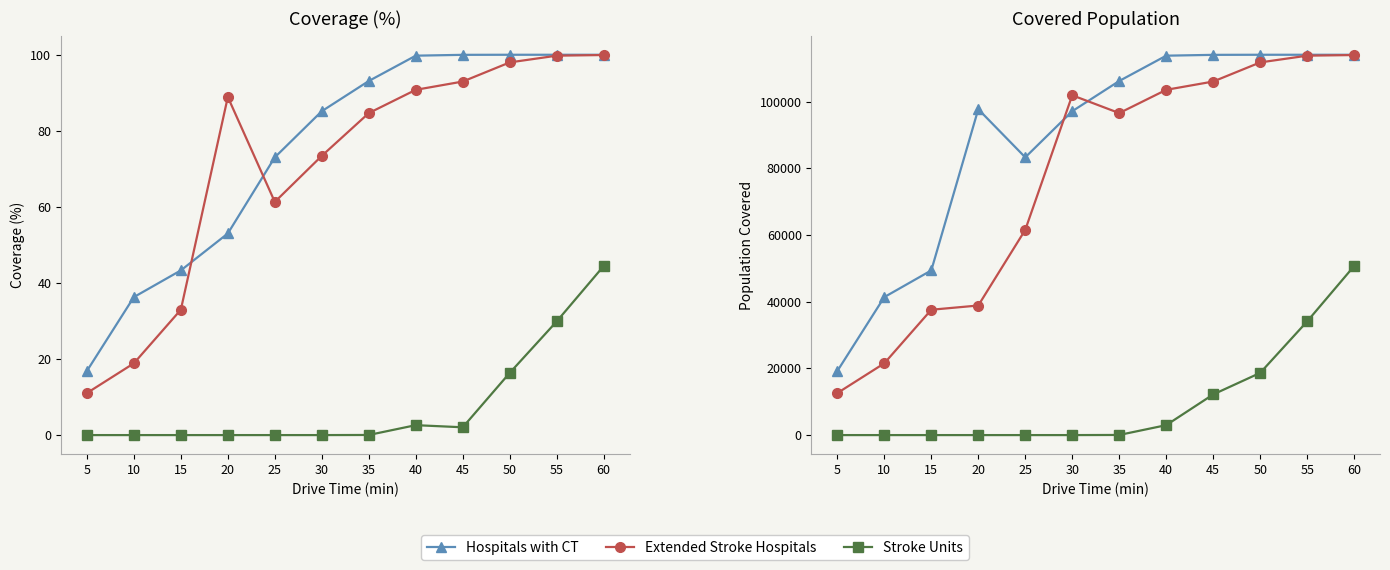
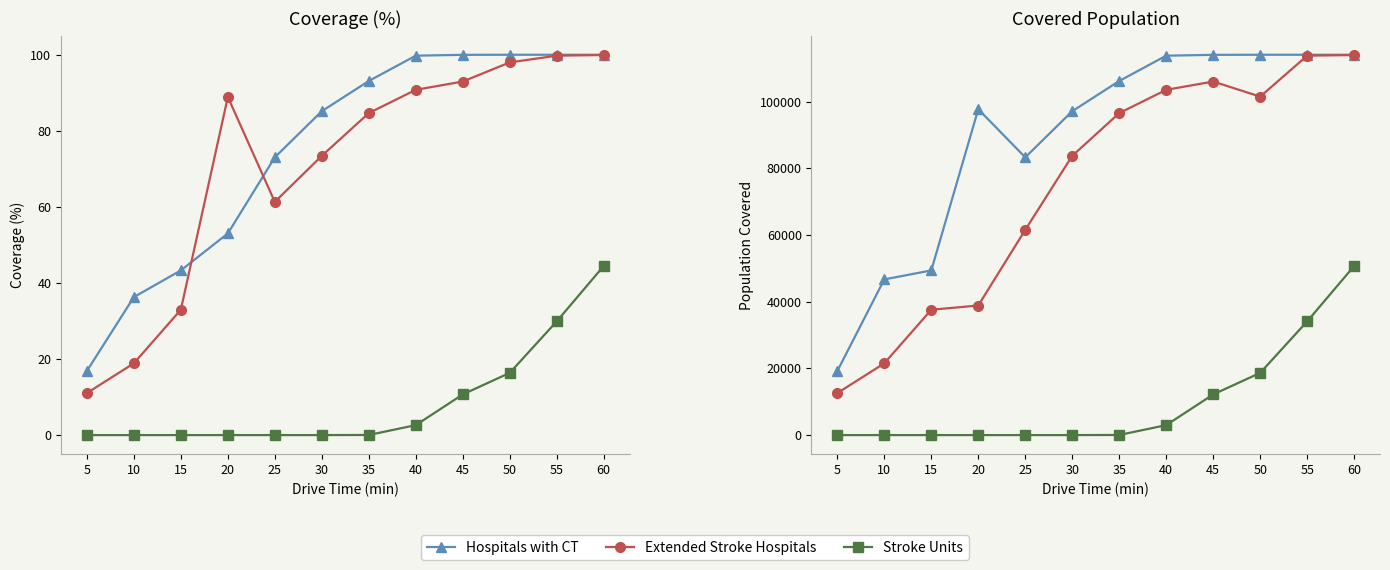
Coverage (%), Stroke Units, 45: 2 -> 11
Covered Population, Hospitals with CT, 10: 41000 -> 47000
Covered Population, Extended Stroke Hospitals, 30: 102000 -> 84000
Covered Population, Extended Stroke Hospitals, 50: 112000 -> 102000
